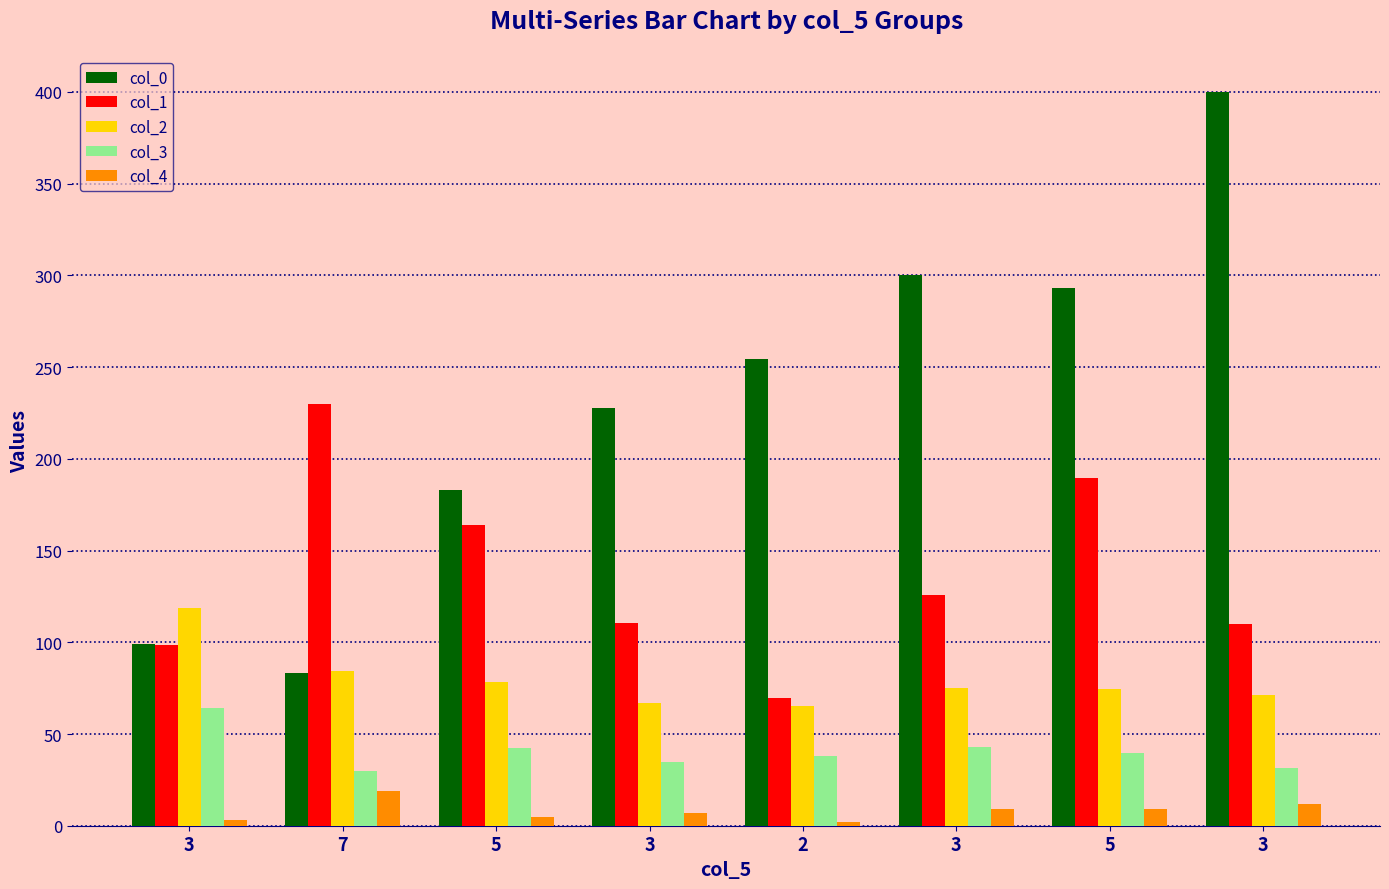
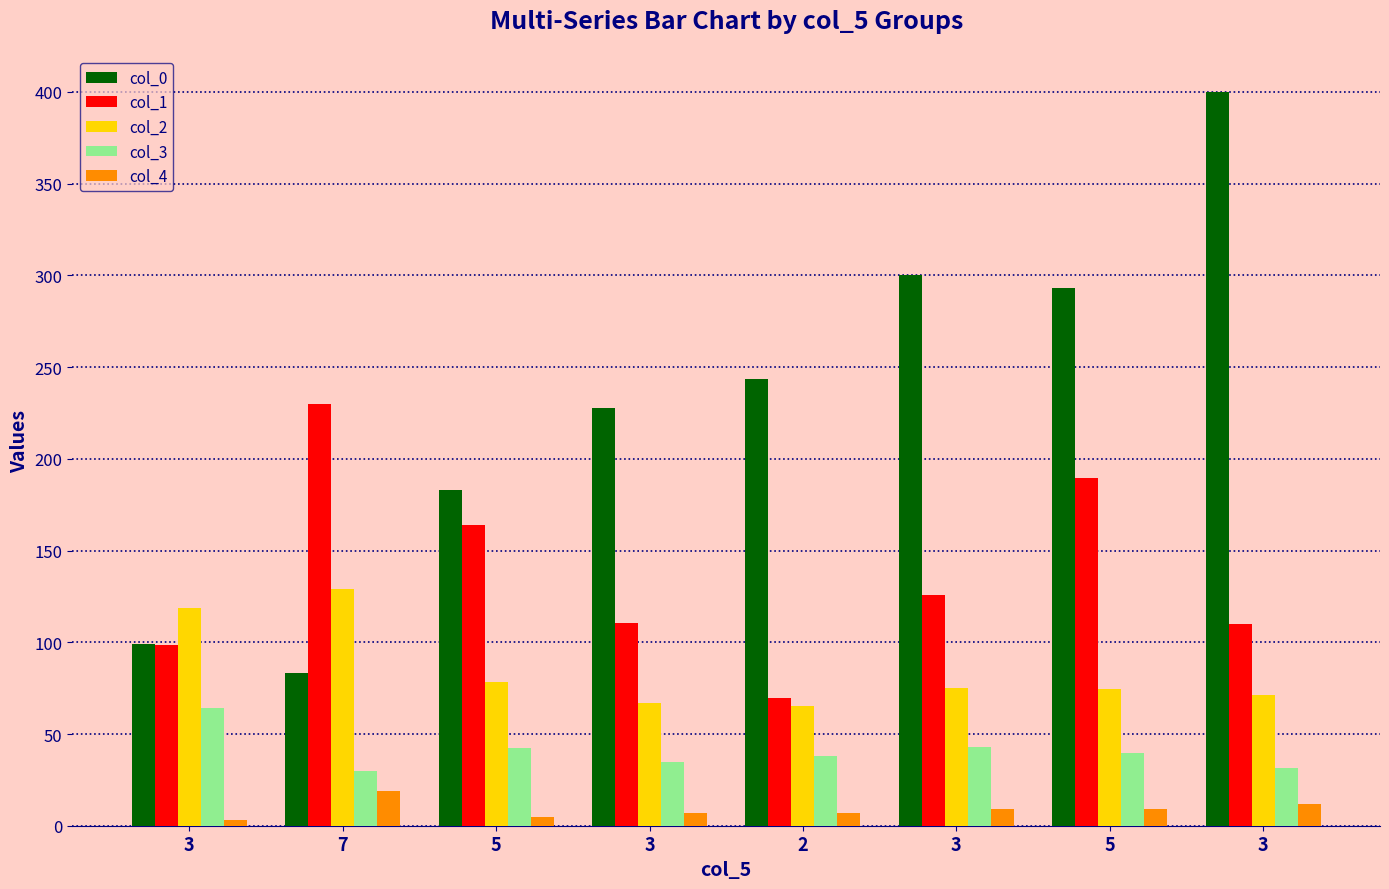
col_2, 7: 84 -> 129
col_0, 2: 255 -> 243
col_4, 2: 2 -> 7
